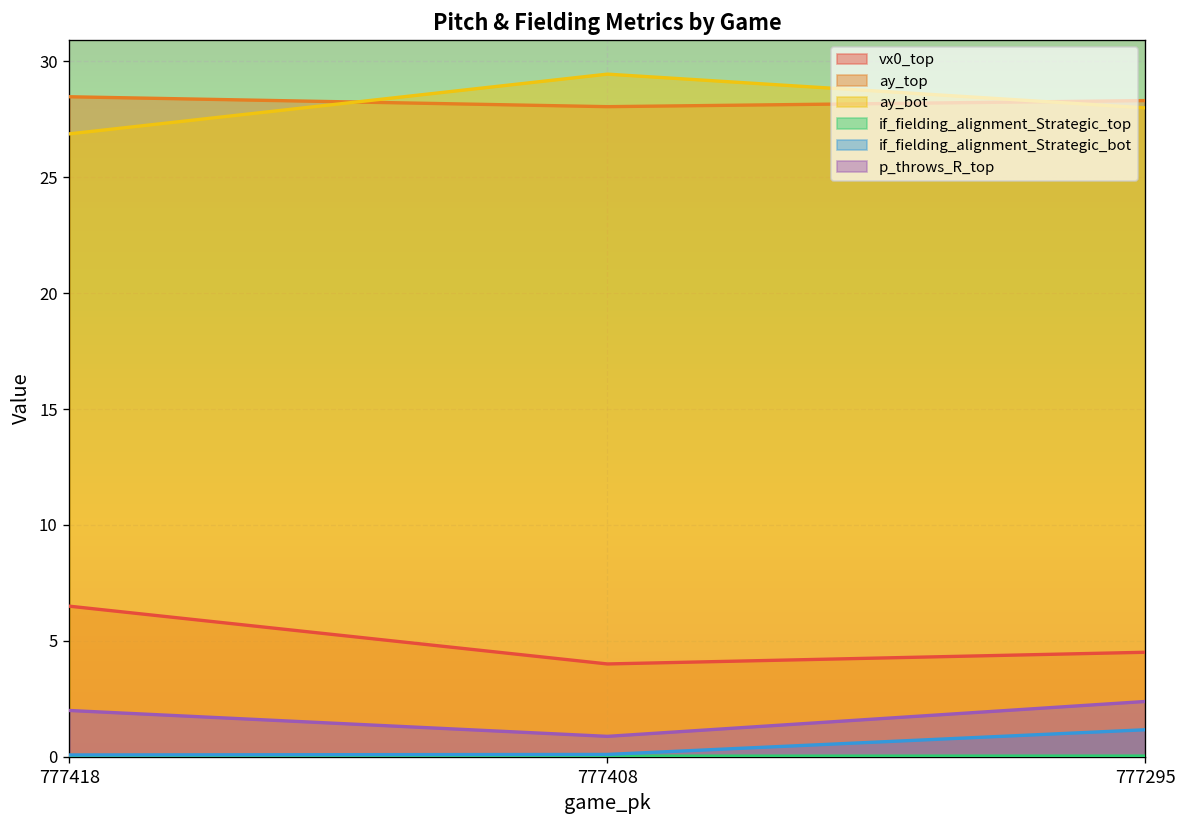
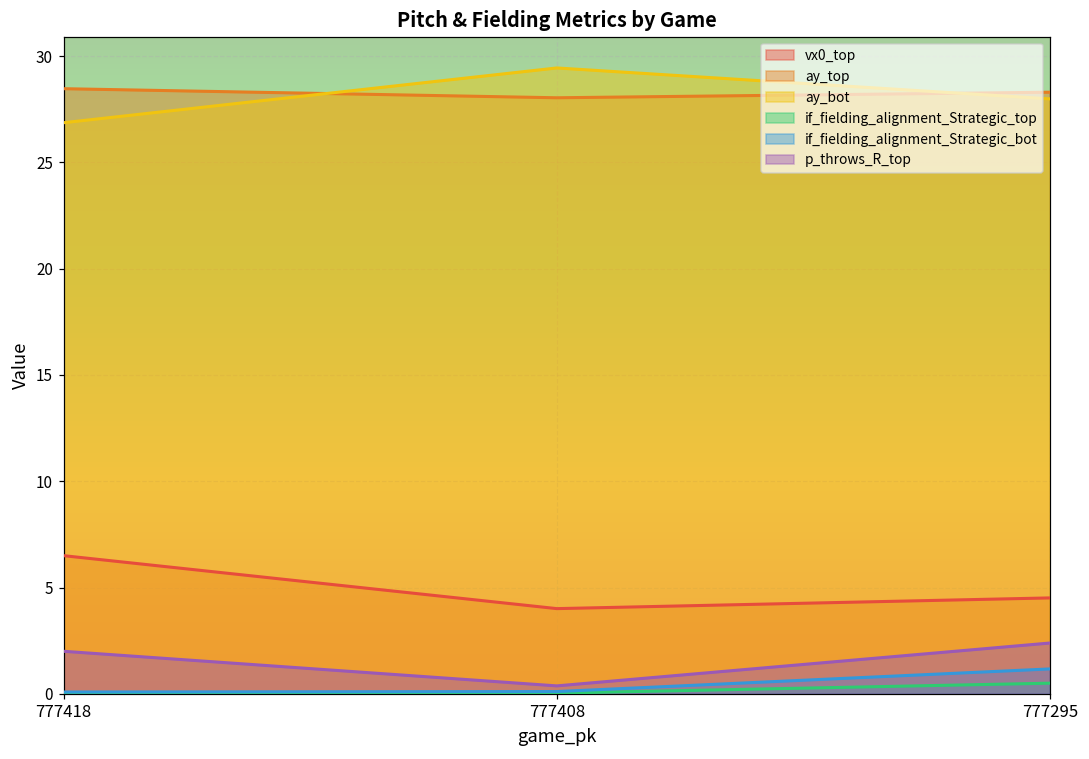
p_throws_R_top, 777408: 0.9 -> 0.4
if_fielding_alignment_Strategic_top, 777295: 0.0 -> 0.5
